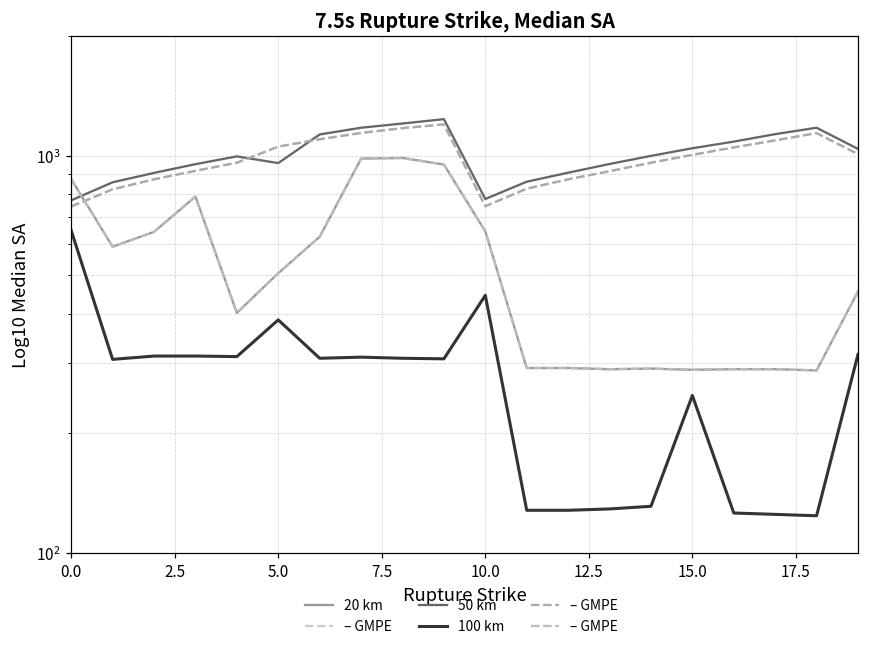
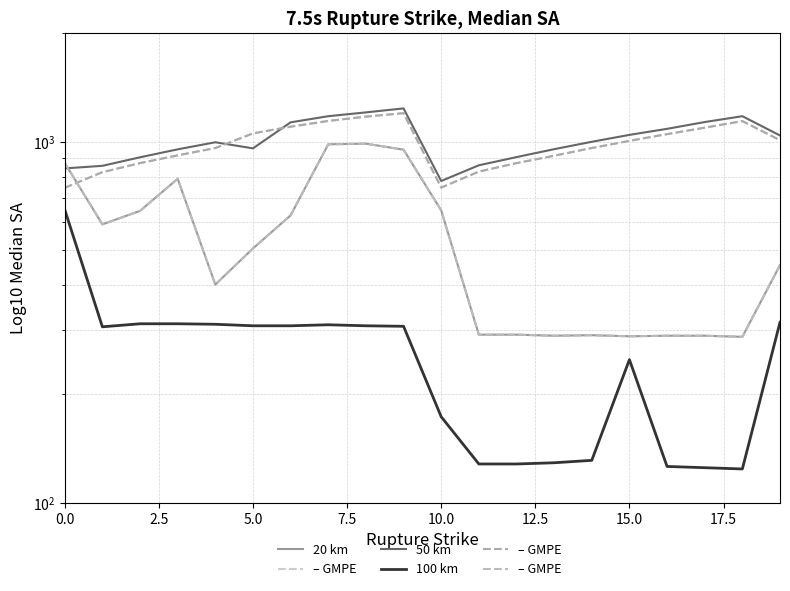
50 km, 0.0: 770 -> 840
100 km, 5.0: 390 -> 310
100 km, 10.0: 450 -> 170
